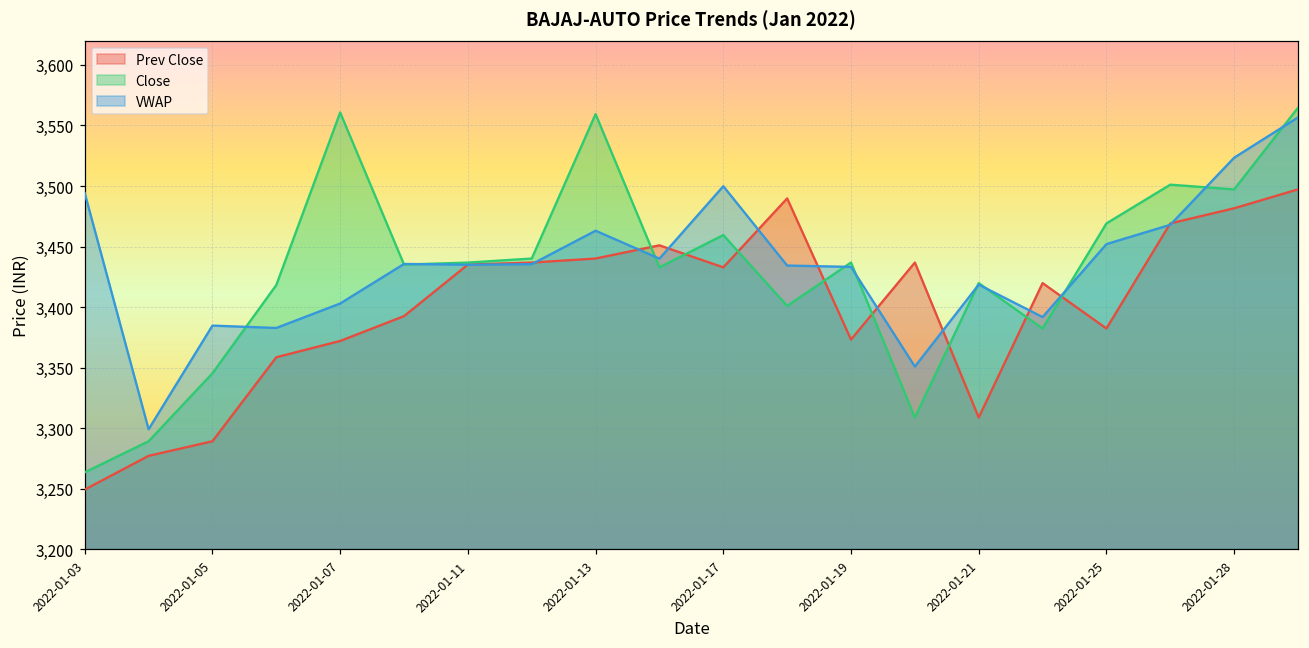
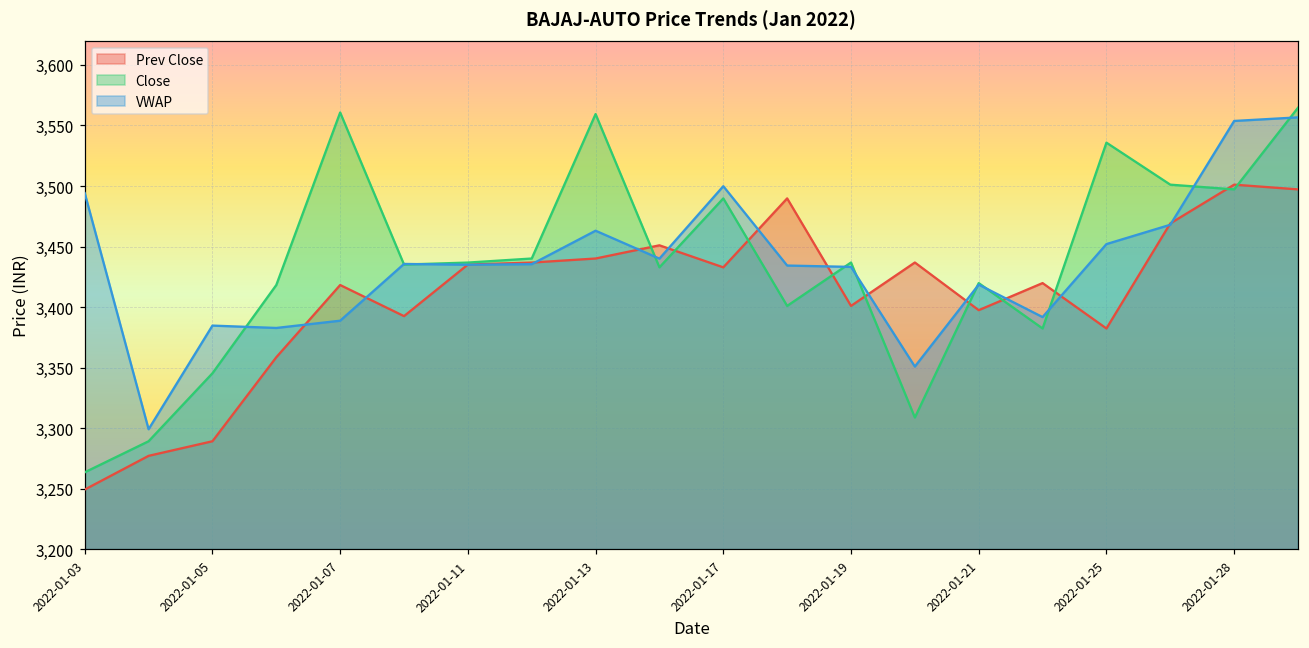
Prev Close, 2022-01-07: 3,372 -> 3,418
VWAP, 2022-01-07: 3,403 -> 3,389
Close, 2022-01-17: 3,459 -> 3,490
Prev Close, 2022-01-19: 3,373 -> 3,401
Prev Close, 2022-01-21: 3,309 -> 3,397
Close, 2022-01-25: 3,469 -> 3,536
Prev Close, 2022-01-28: 3,482 -> 3,501
VWAP, 2022-01-28: 3,523 -> 3,554
